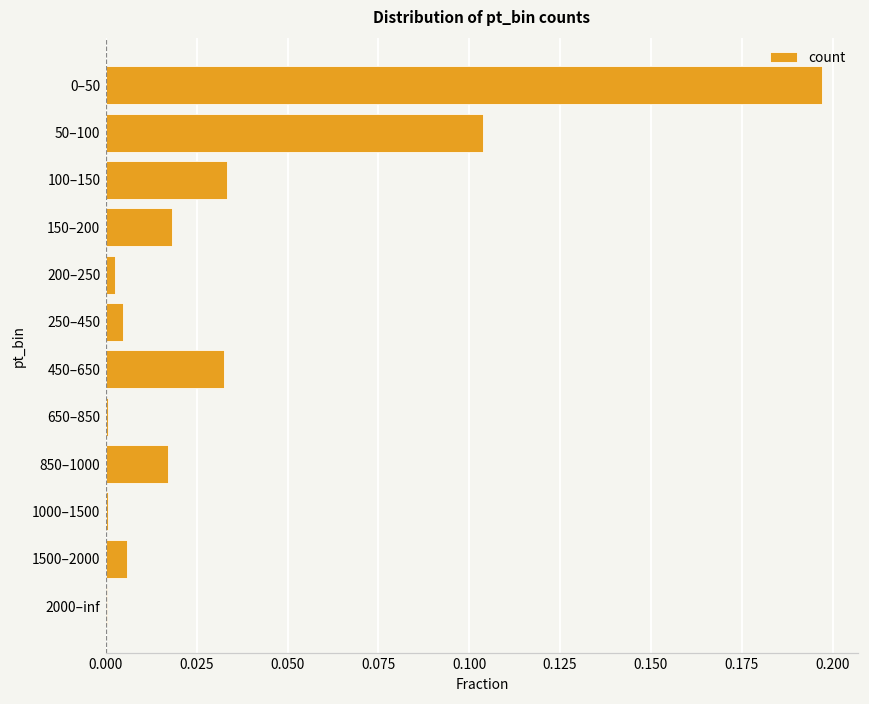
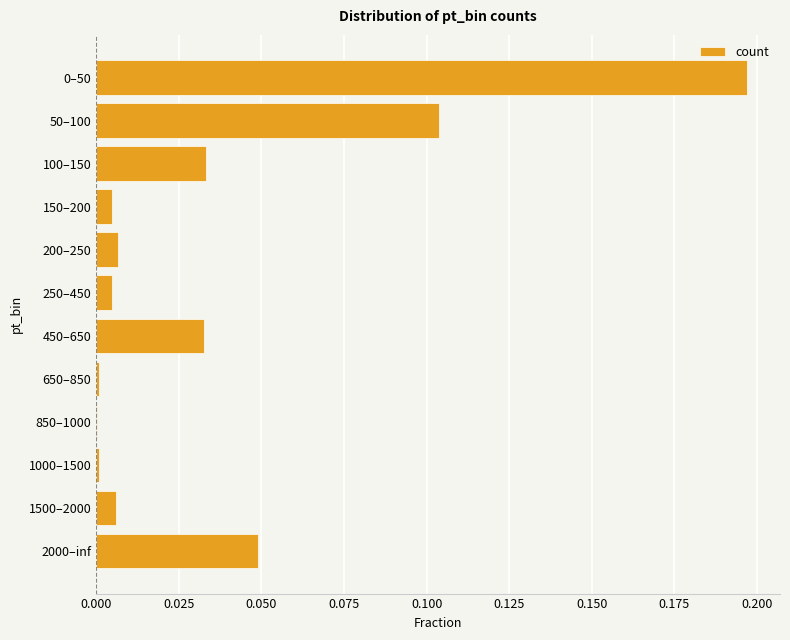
150–200: 0.018 -> 0.005
200–250: 0.002 -> 0.007
850–1000: 0.017 -> 0.000
2000–inf: 0.000 -> 0.049
